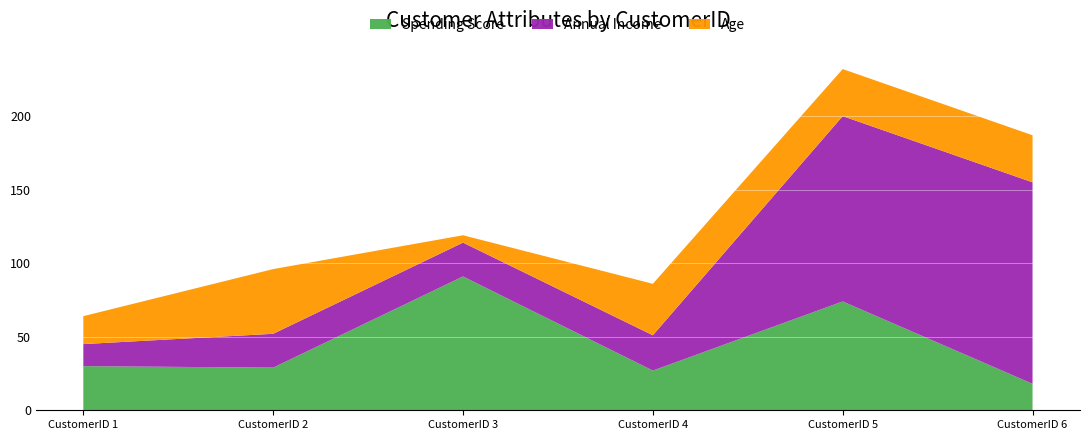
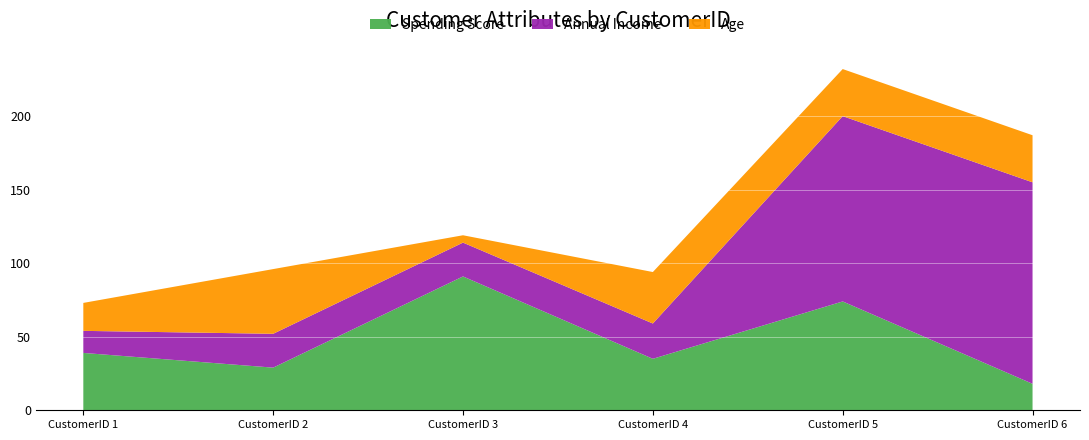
Spending Score, CustomerID 1: 30 -> 39
Spending Score, CustomerID 4: 27 -> 35
